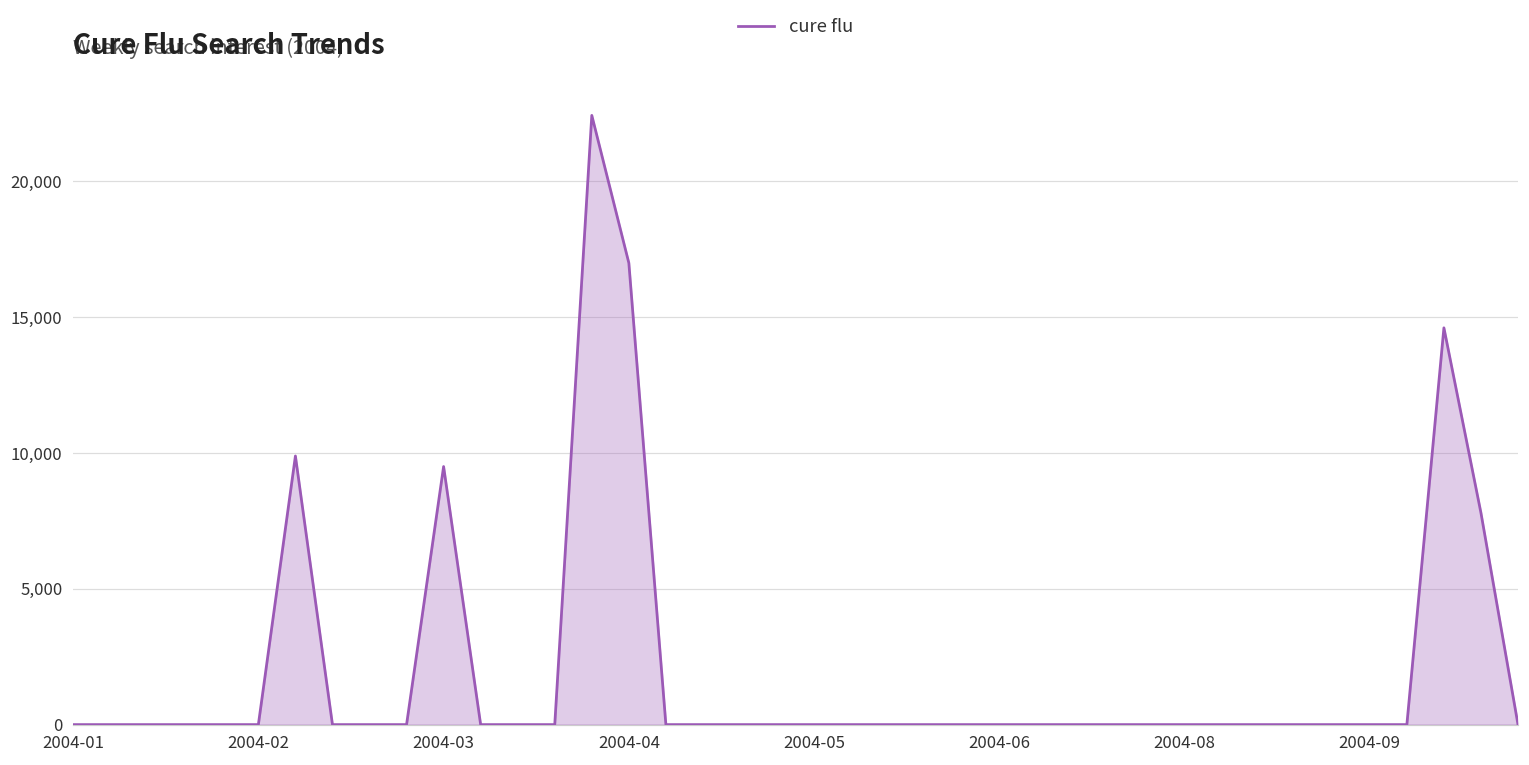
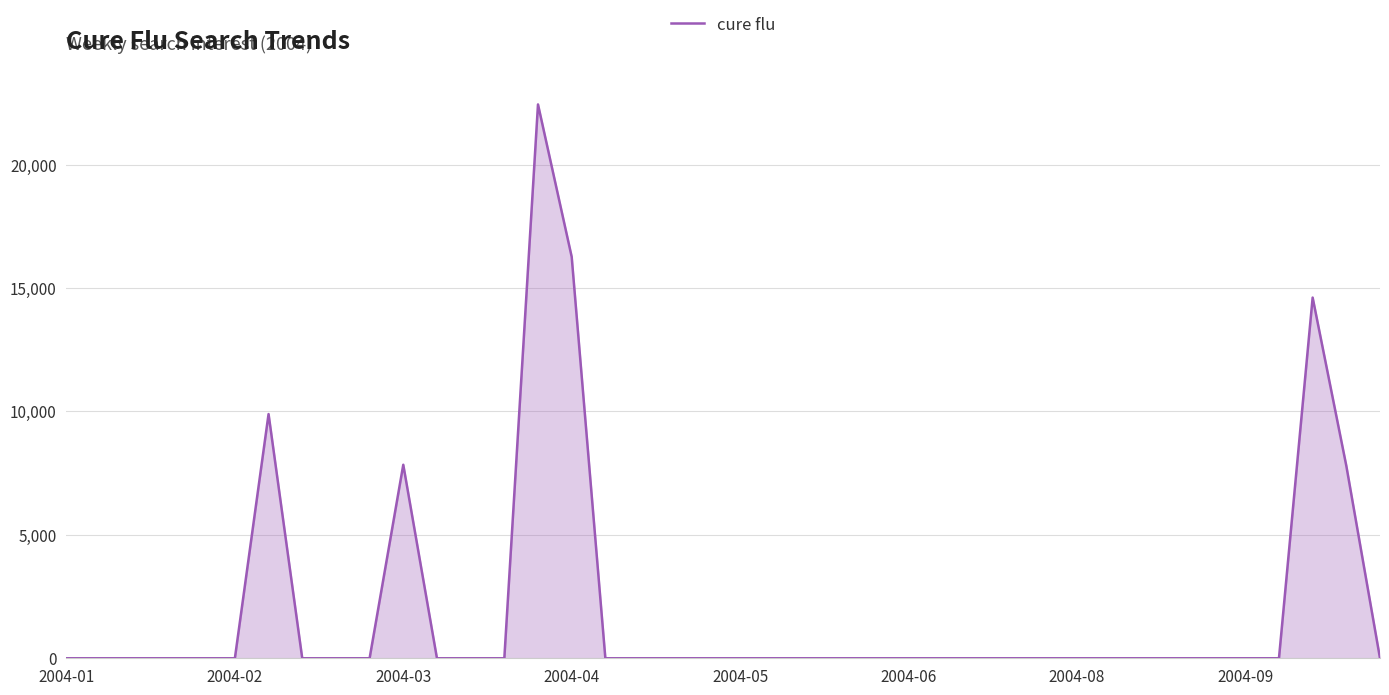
2004-03: 9,500 -> 7,800
2004-04: 17,000 -> 16,300
